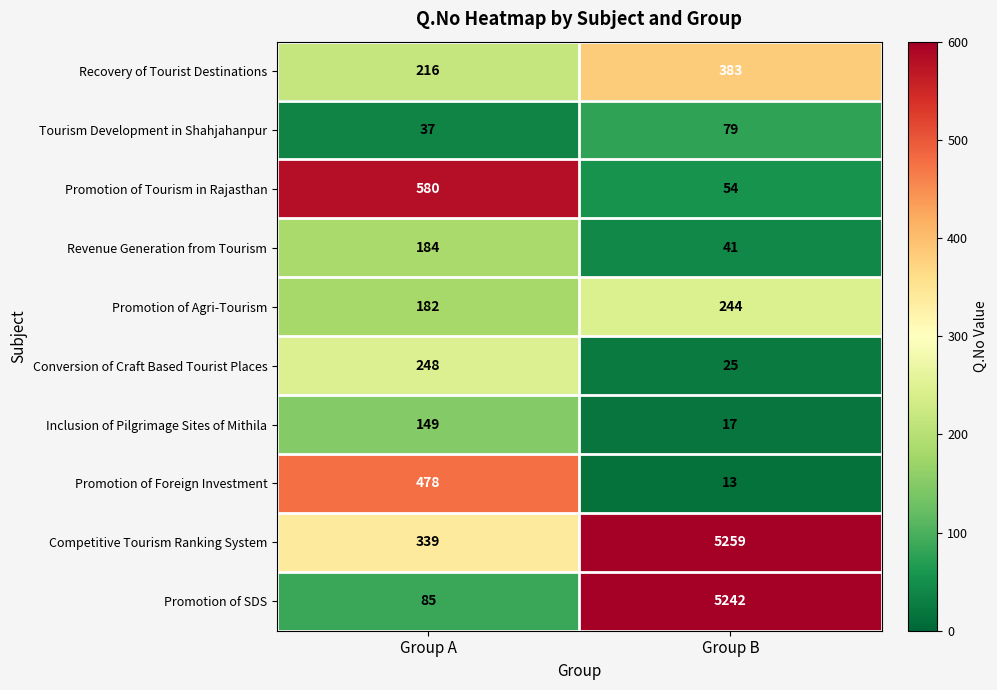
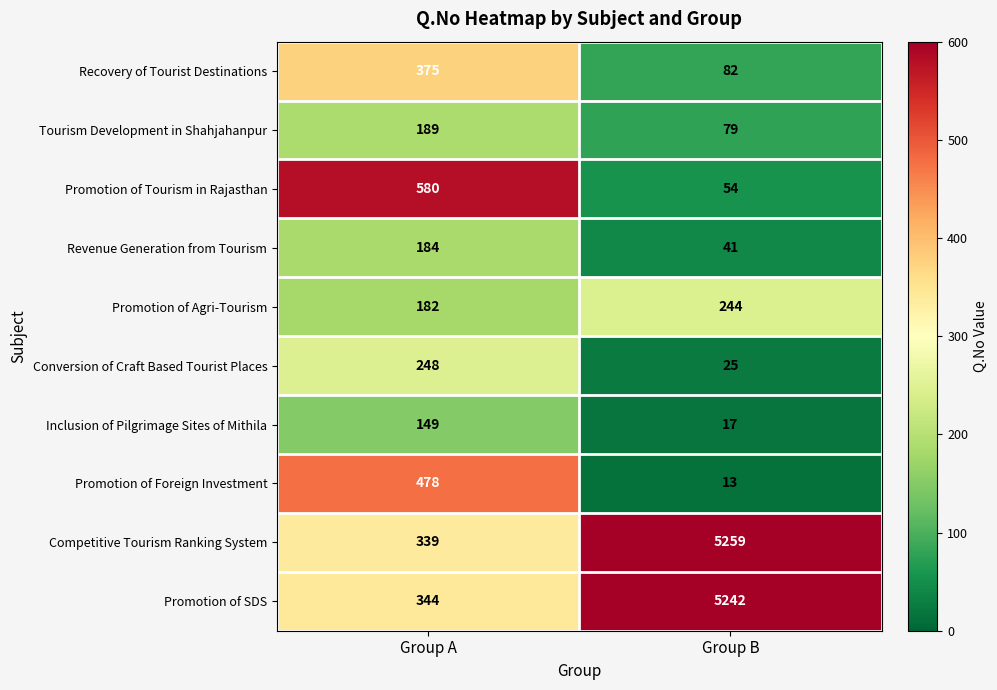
Recovery of Tourist Destinations, Group A: 216 -> 375
Recovery of Tourist Destinations, Group B: 383 -> 82
Tourism Development in Shahjahanpur, Group A: 37 -> 189
Promotion of SDS, Group A: 85 -> 344
